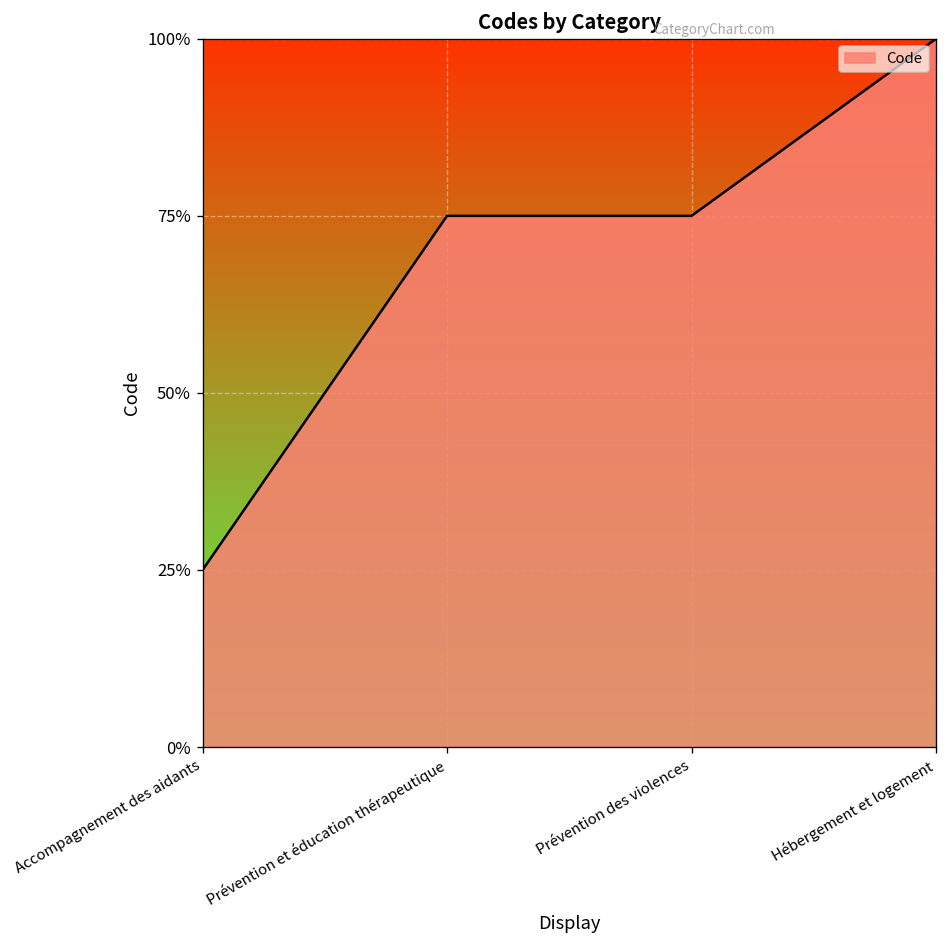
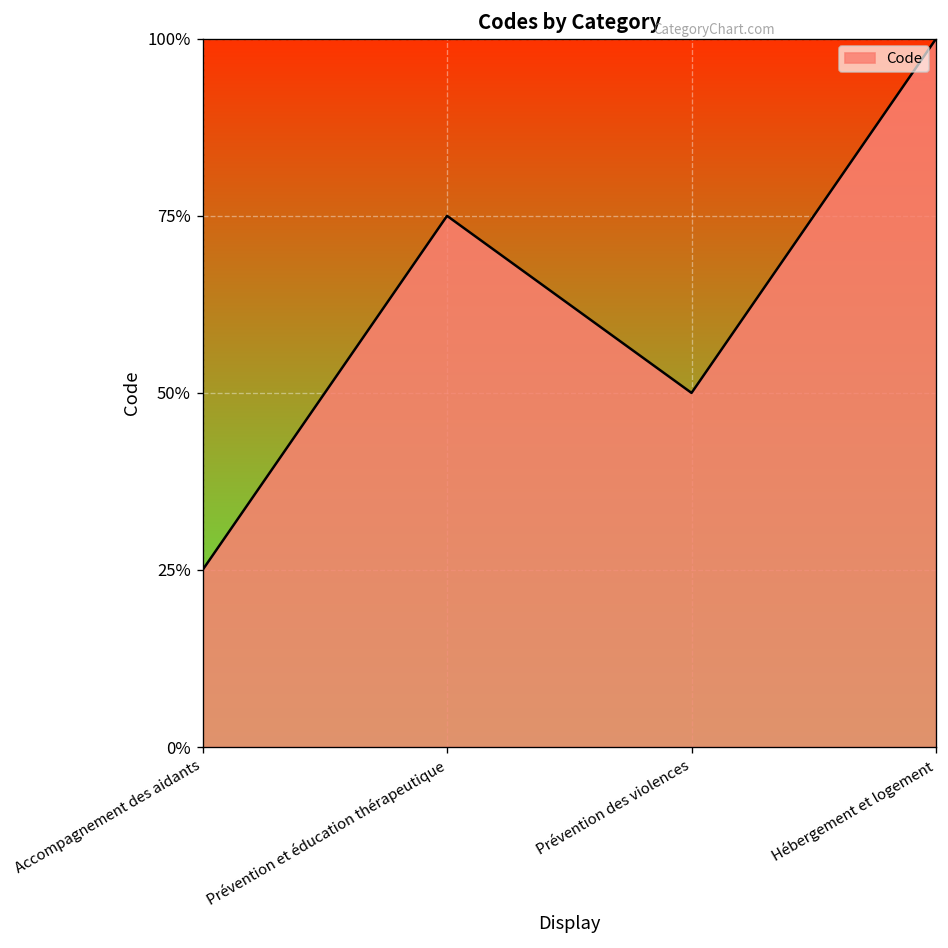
Prévention des violences: 75% -> 50%
